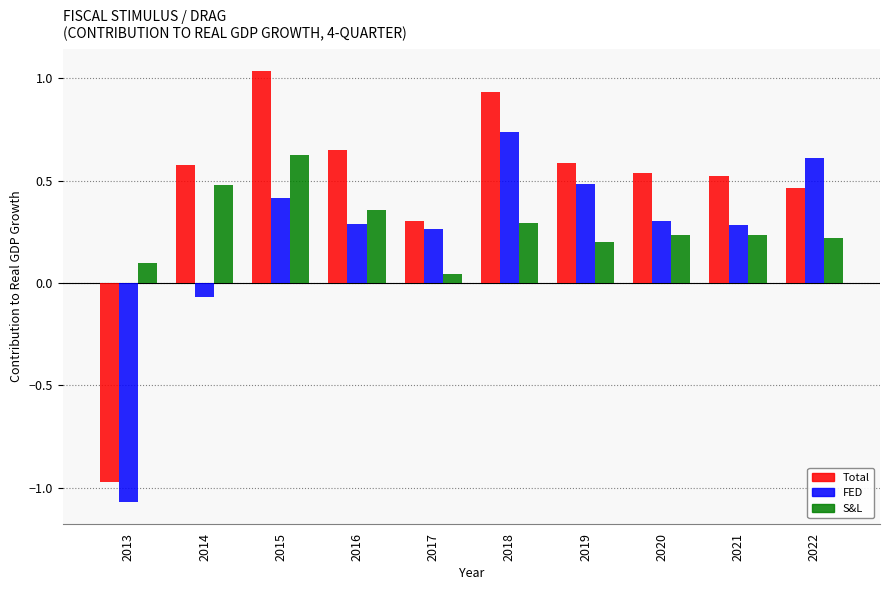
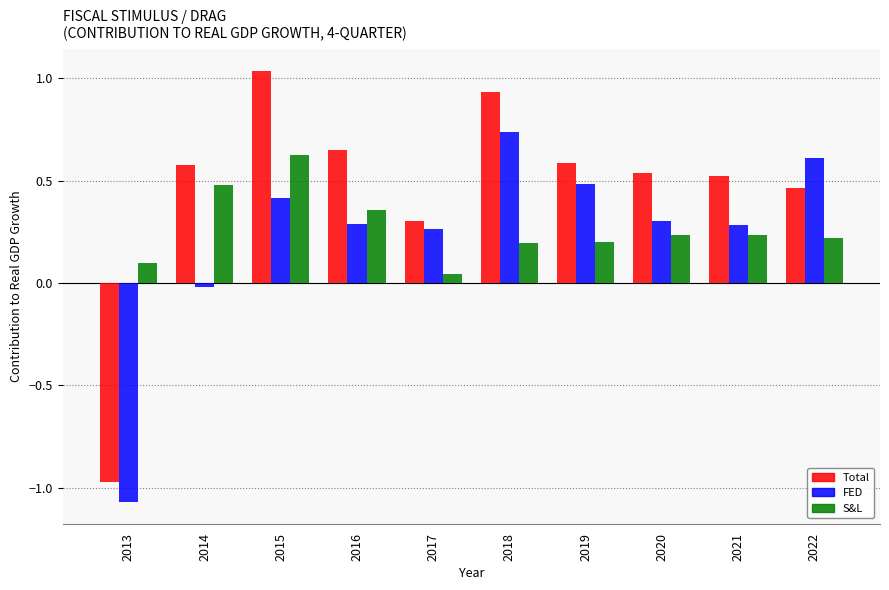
FED, 2014: -0.07 -> -0.02
S&L, 2018: 0.30 -> 0.20
